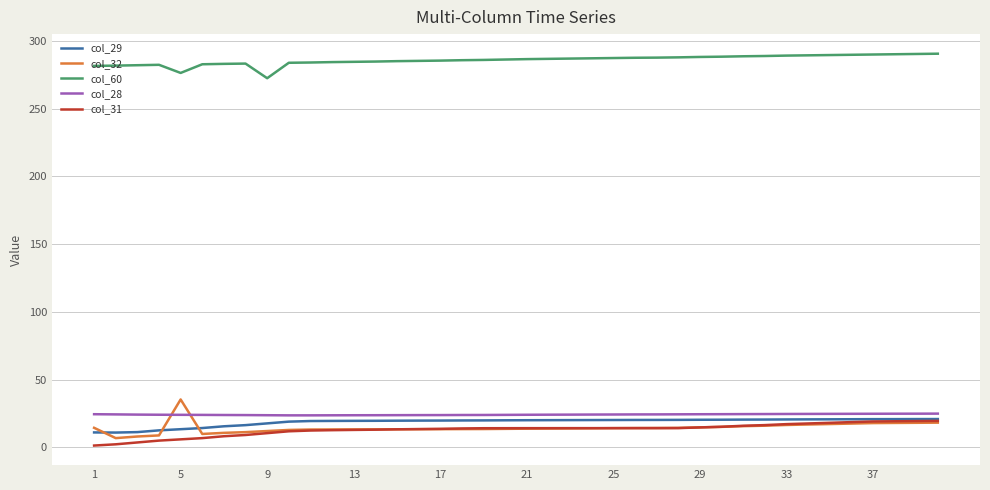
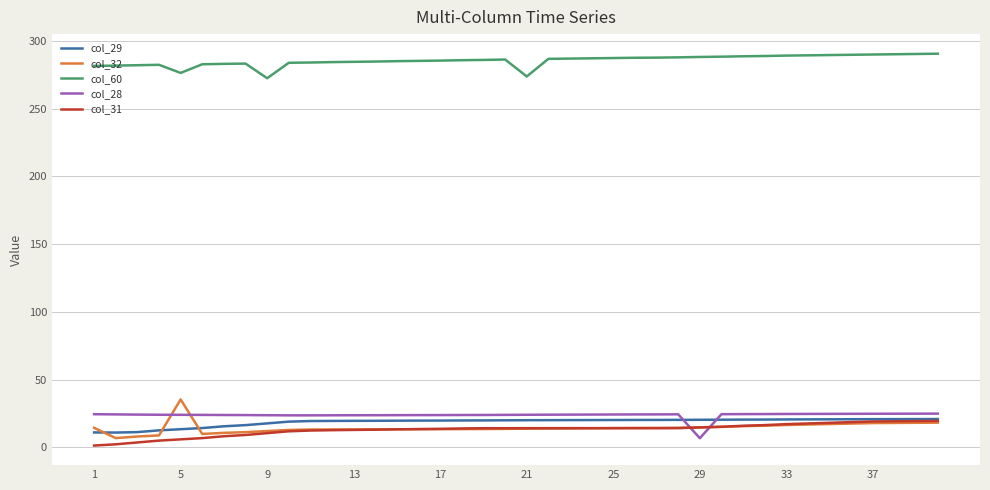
col_60, 21: 287 -> 274
col_28, 29: 24 -> 7
